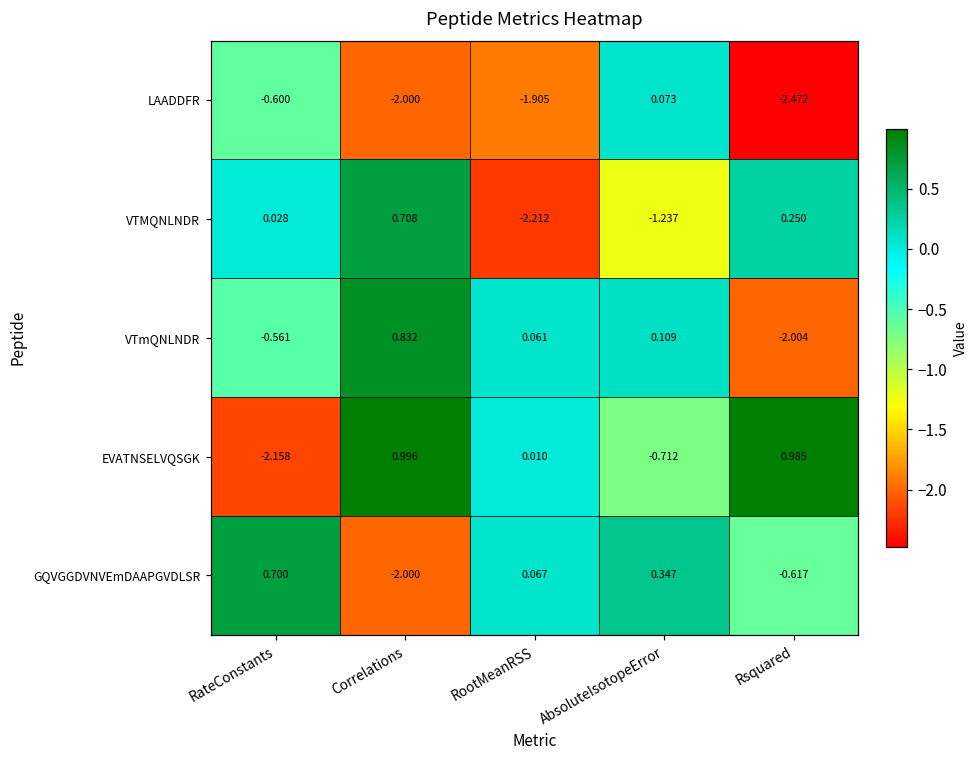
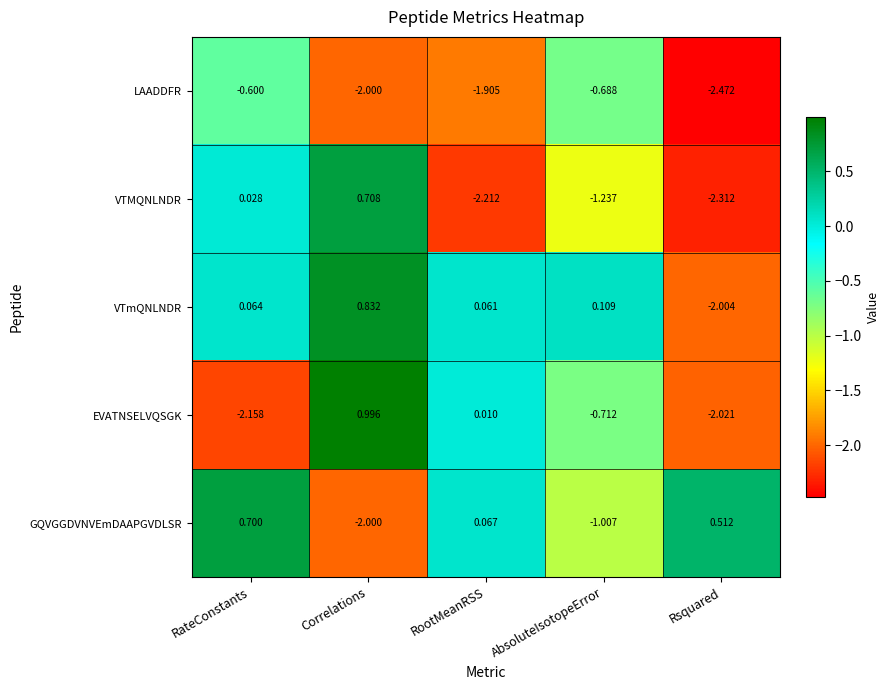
LAADDFR, AbsoluteIsotopeError: 0.073 -> -0.688
VTMQNLNDR, Rsquared: 0.250 -> -2.312
VTmQNLNDR, RateConstants: -0.561 -> 0.064
EVATNSELVQSGK, Rsquared: 0.985 -> -2.021
GQVGGDVNVEmDAAPGVDLSR, AbsoluteIsotopeError: 0.347 -> -1.007
GQVGGDVNVEmDAAPGVDLSR, Rsquared: -0.617 -> 0.512
